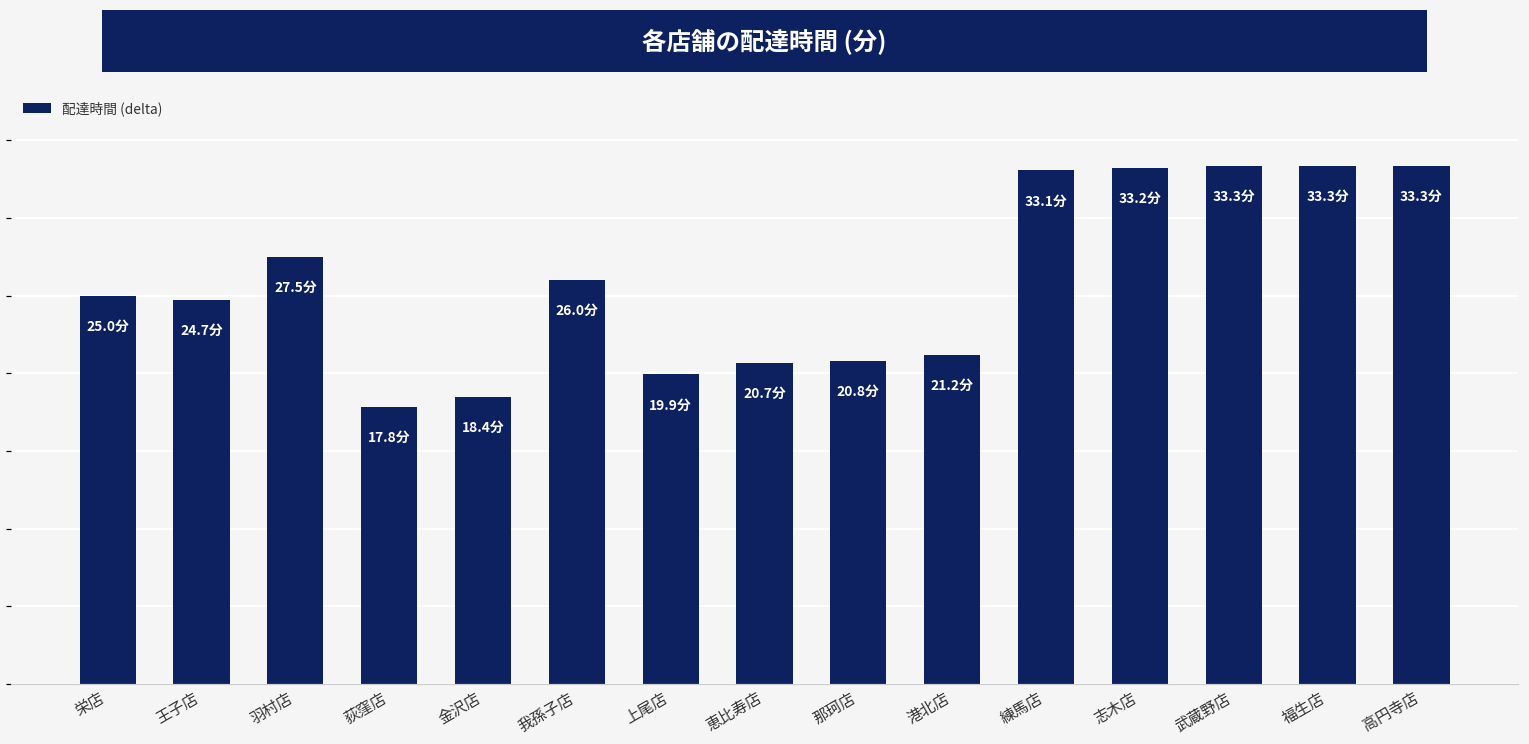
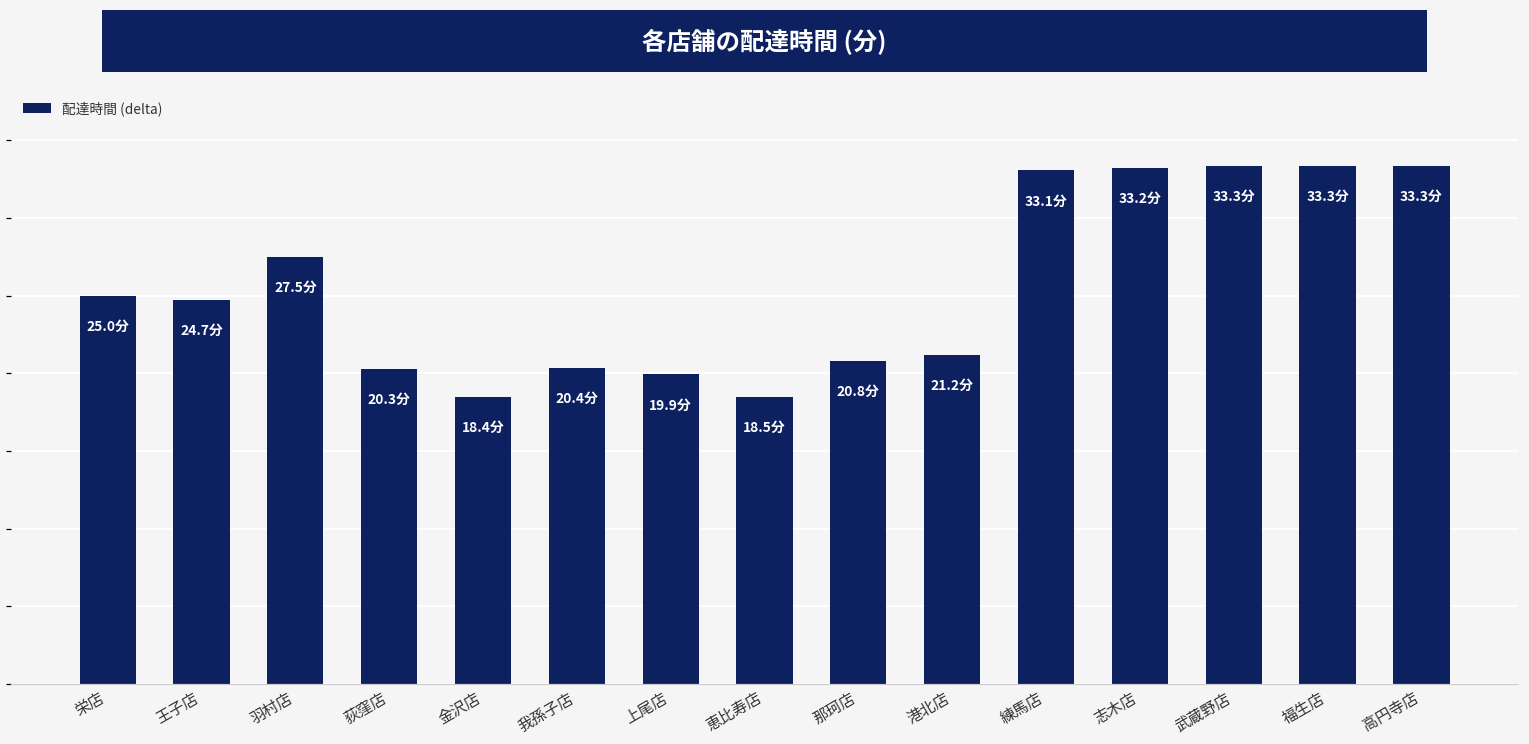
荻窪店: 17.8分 -> 20.3分
我孫子店: 26.0分 -> 20.4分
恵比寿店: 20.7分 -> 18.5分
